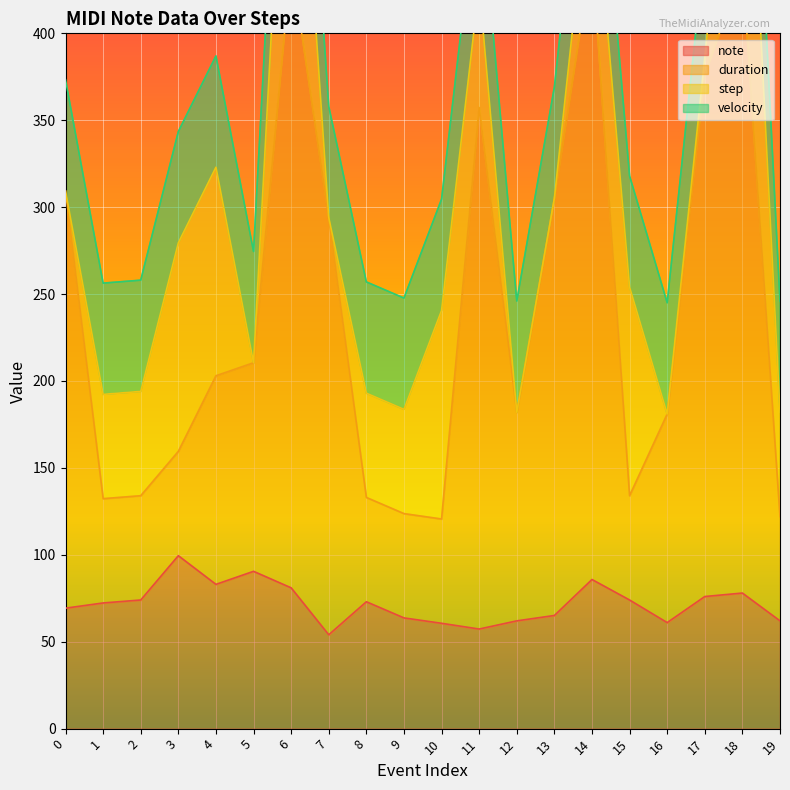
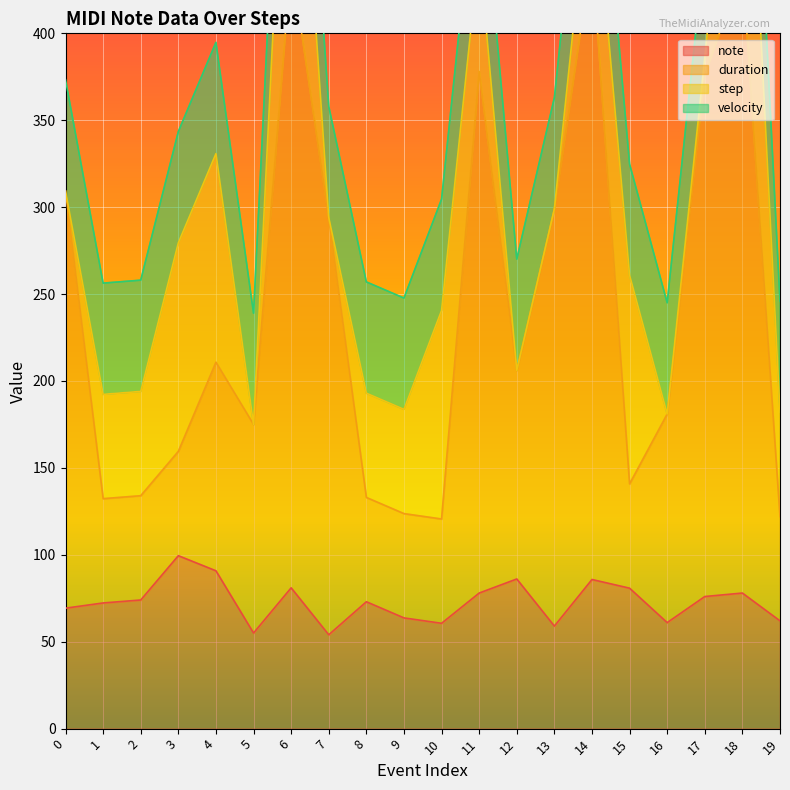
note, 4: 83 -> 91
note, 5: 91 -> 55
note, 11: 57 -> 78
note, 12: 62 -> 86
note, 13: 65 -> 59
note, 15: 74 -> 81
